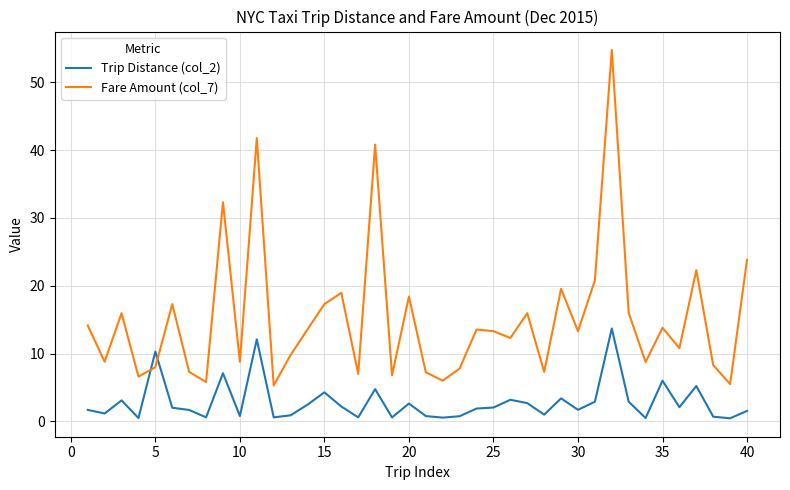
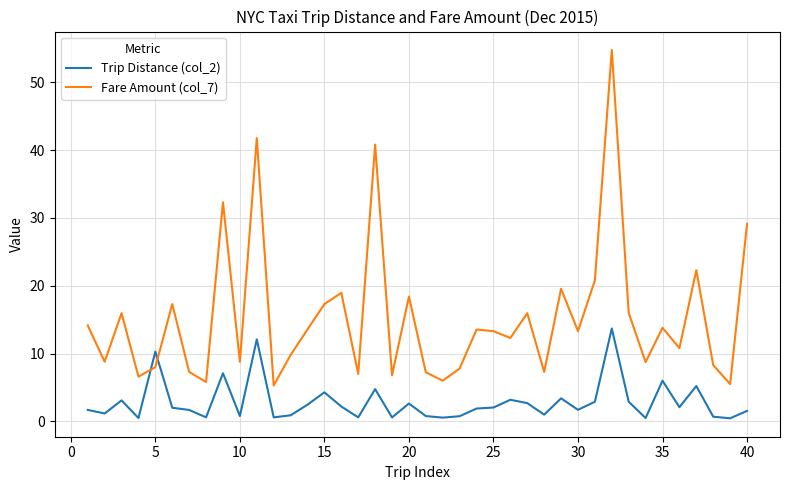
Fare Amount (col_7), 40: 24 -> 29
